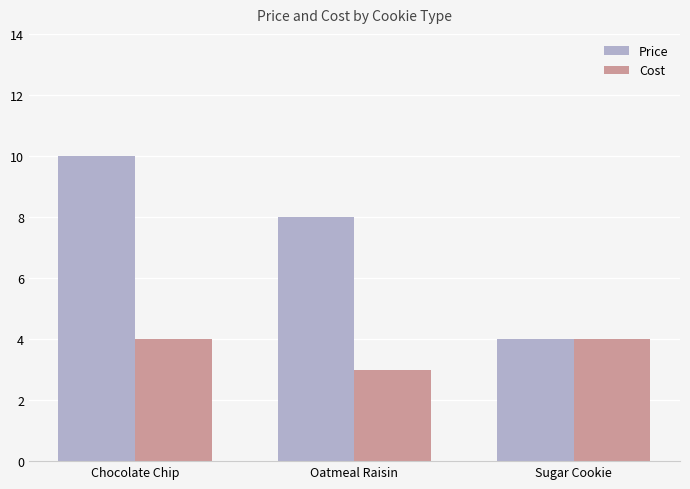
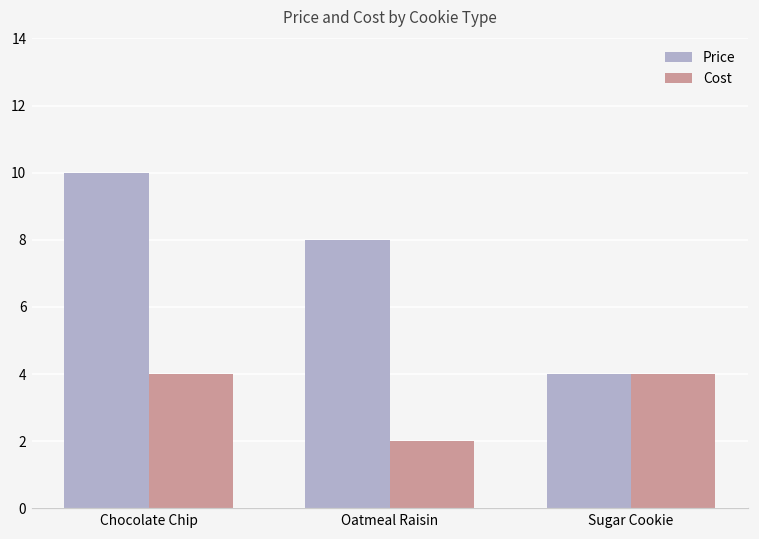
Cost, Oatmeal Raisin: 3 -> 2
